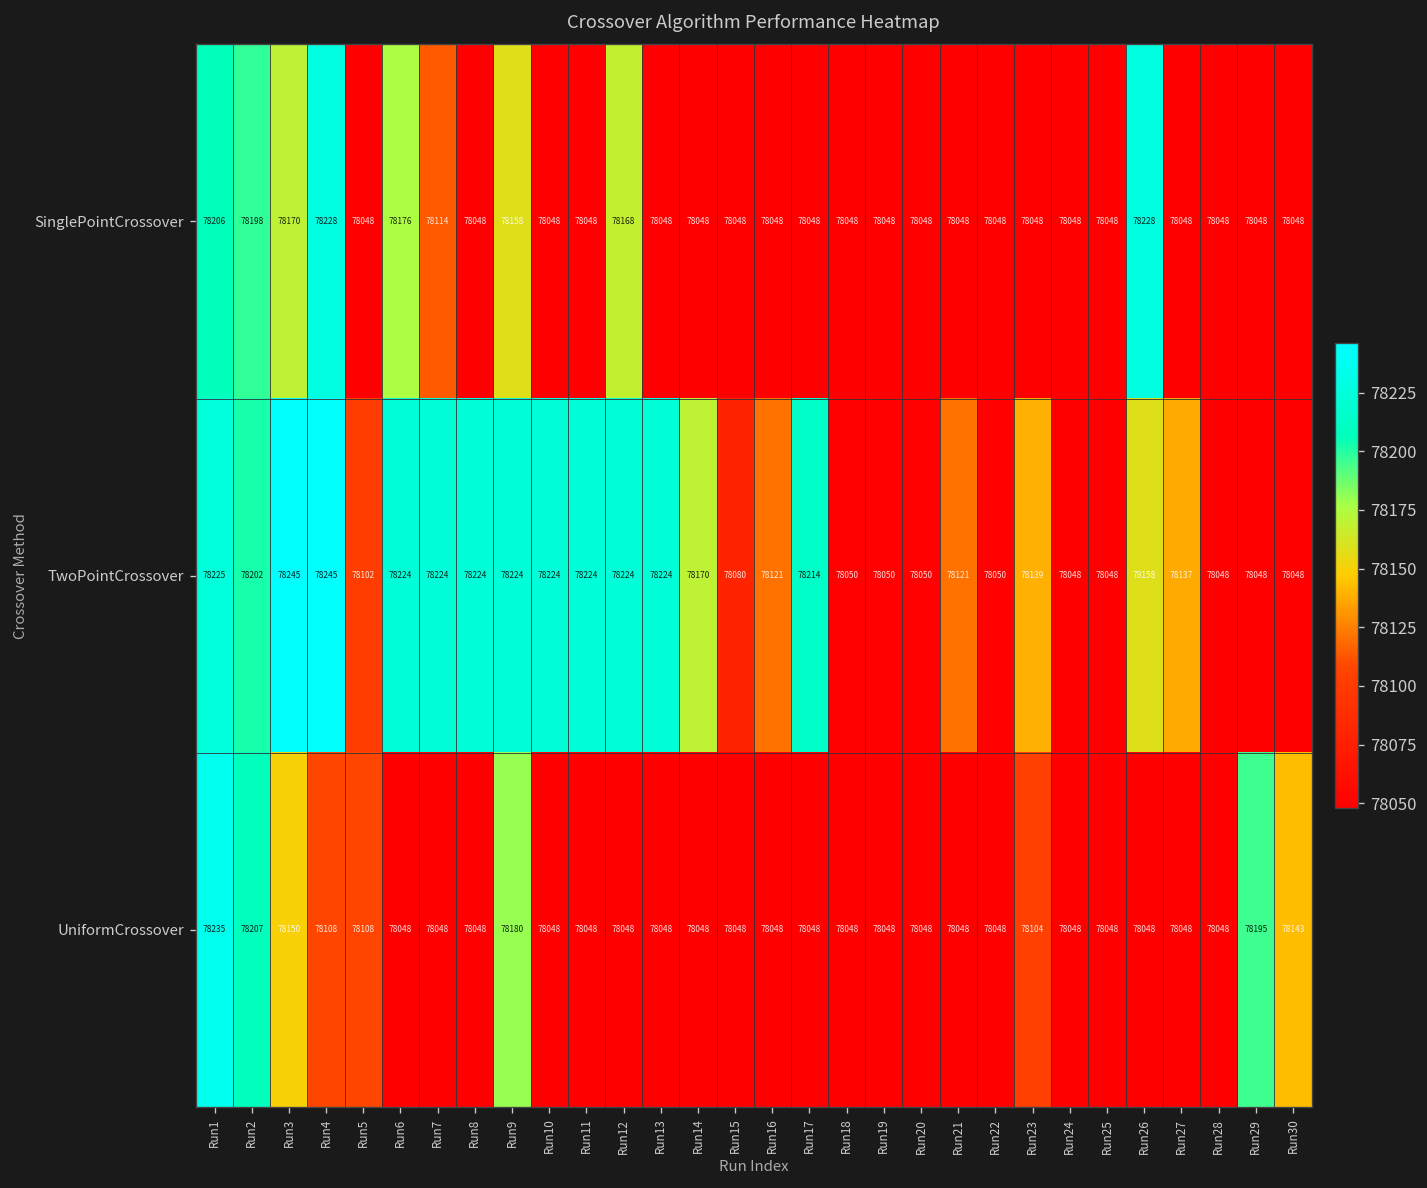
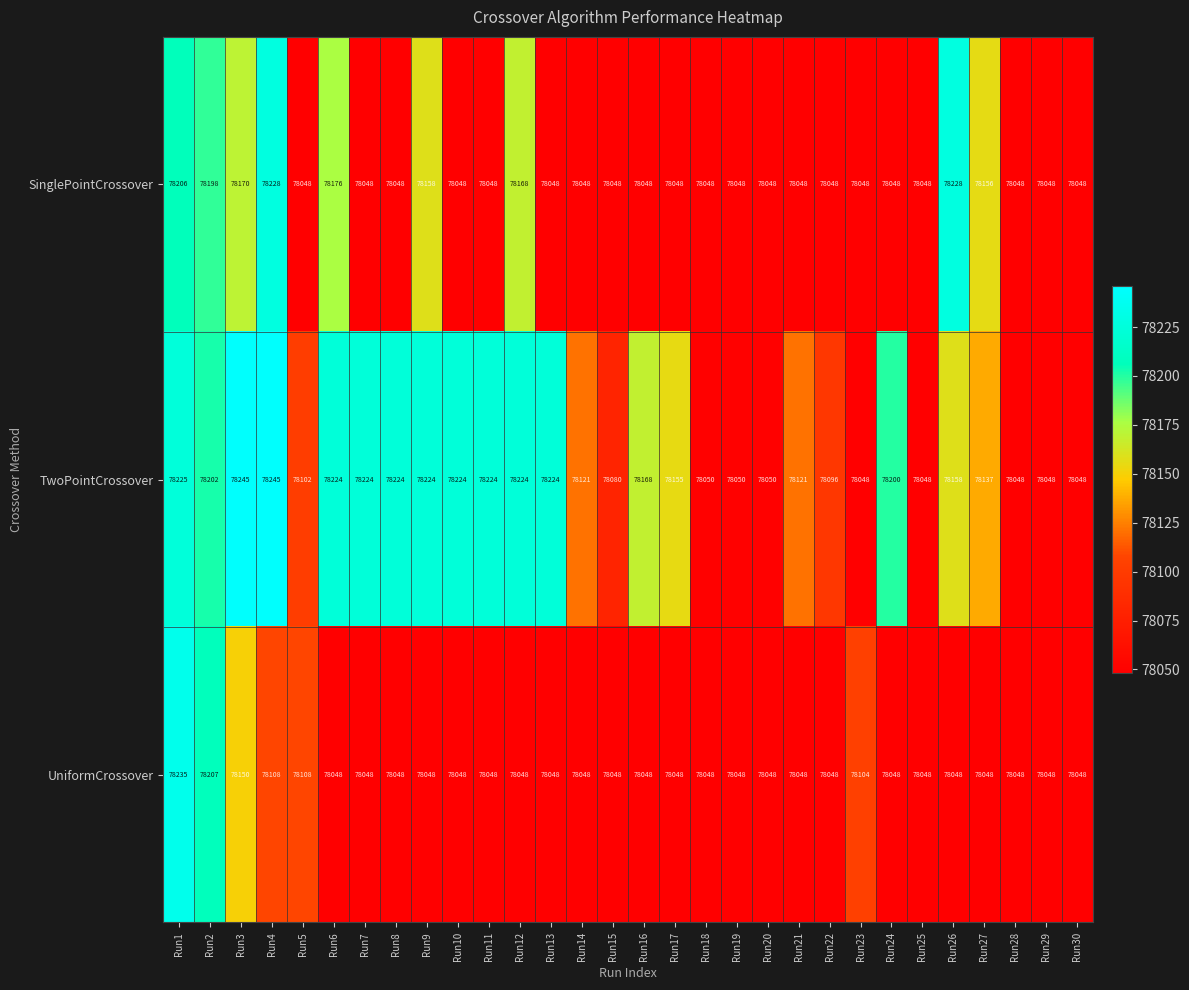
SinglePointCrossover, Run7: 78114 -> 78048
SinglePointCrossover, Run27: 78048 -> 78156
TwoPointCrossover, Run14: 78170 -> 78121
TwoPointCrossover, Run16: 78121 -> 78168
TwoPointCrossover, Run17: 78214 -> 78155
TwoPointCrossover, Run22: 78050 -> 78096
TwoPointCrossover, Run23: 78139 -> 78048
TwoPointCrossover, Run24: 78048 -> 78200
UniformCrossover, Run9: 78180 -> 78048
UniformCrossover, Run29: 78195 -> 78048
UniformCrossover, Run30: 78143 -> 78048
